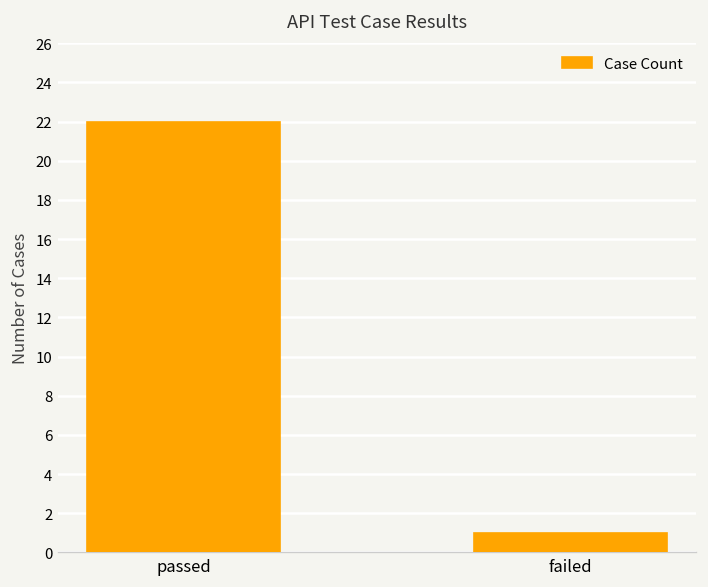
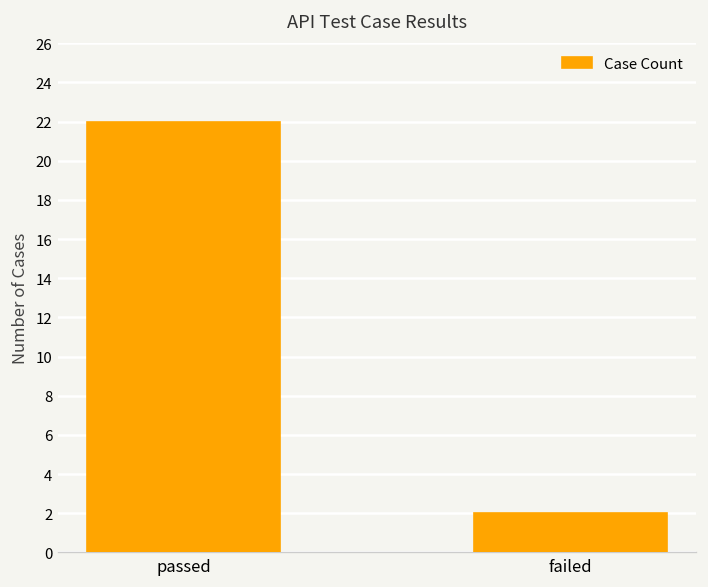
failed: 1 -> 2
